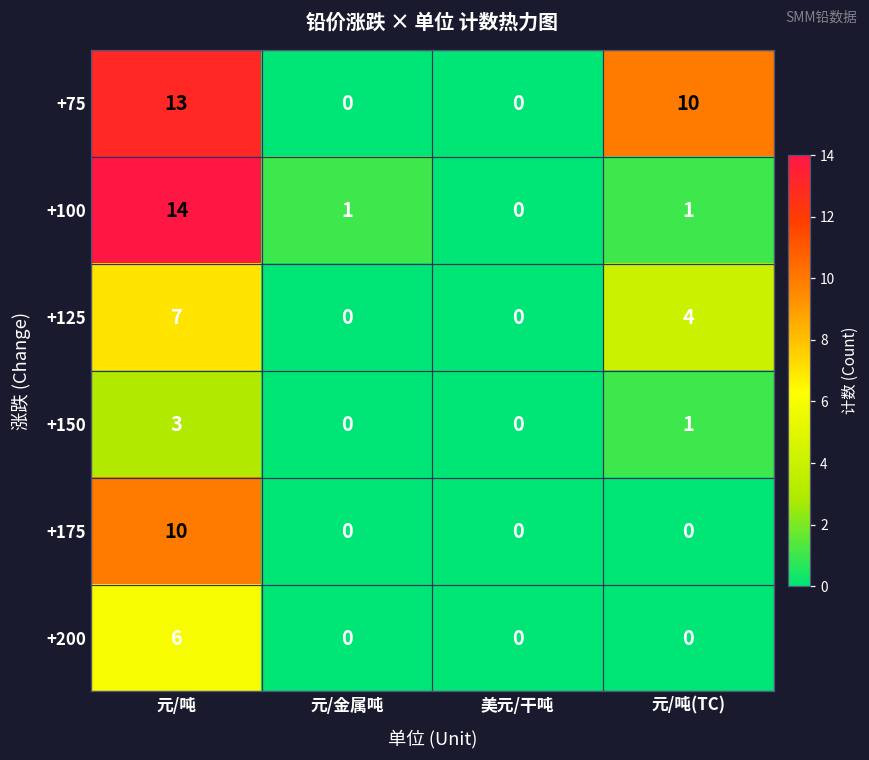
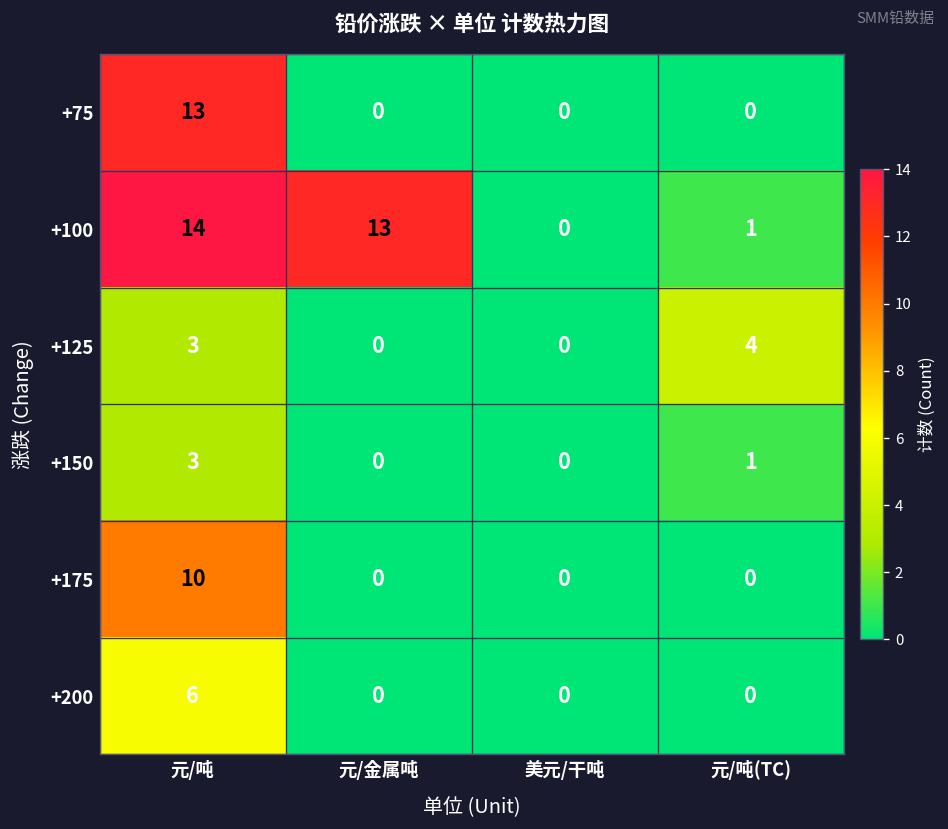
+75, 元/吨(TC): 10 -> 0
+100, 元/金属吨: 1 -> 13
+125, 元/吨: 7 -> 3
